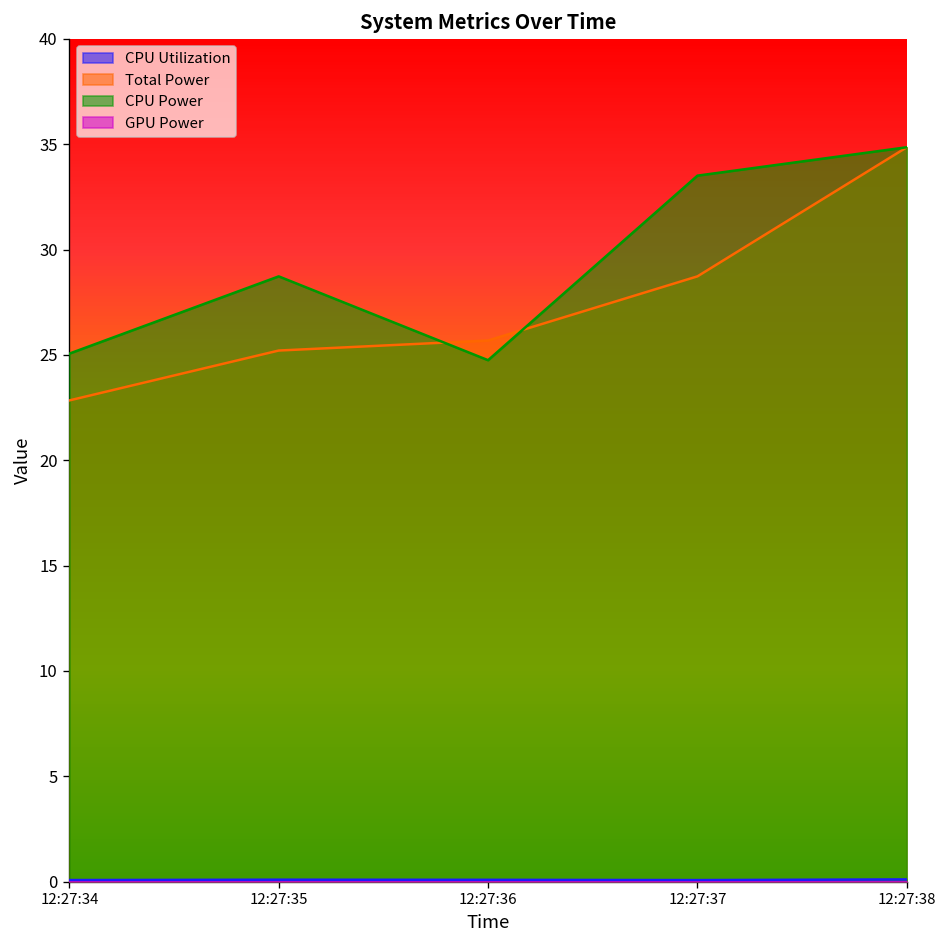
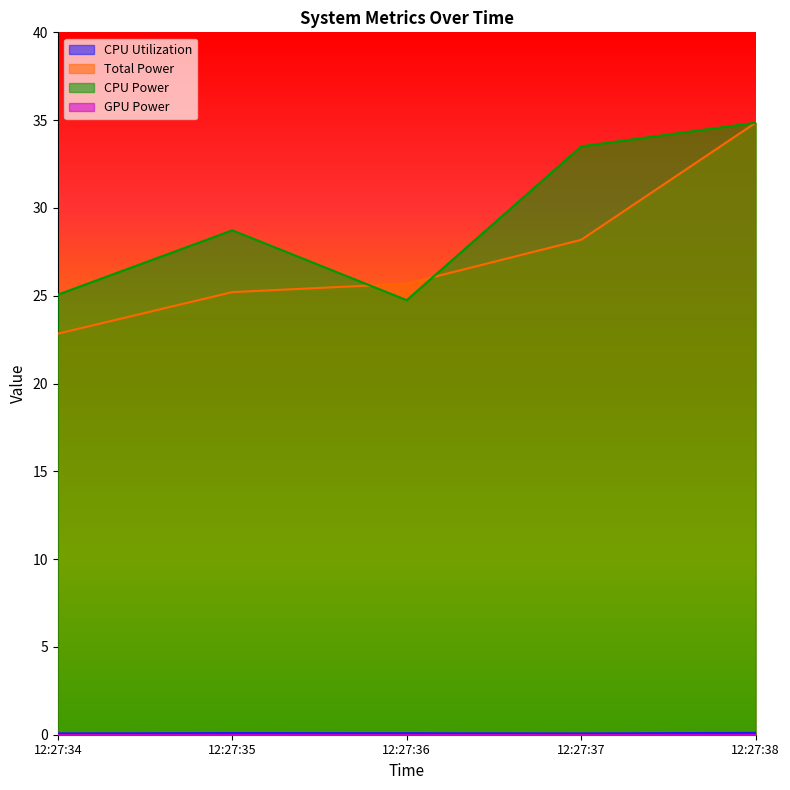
Total Power, 12:27:37: 28.7 -> 28.2
